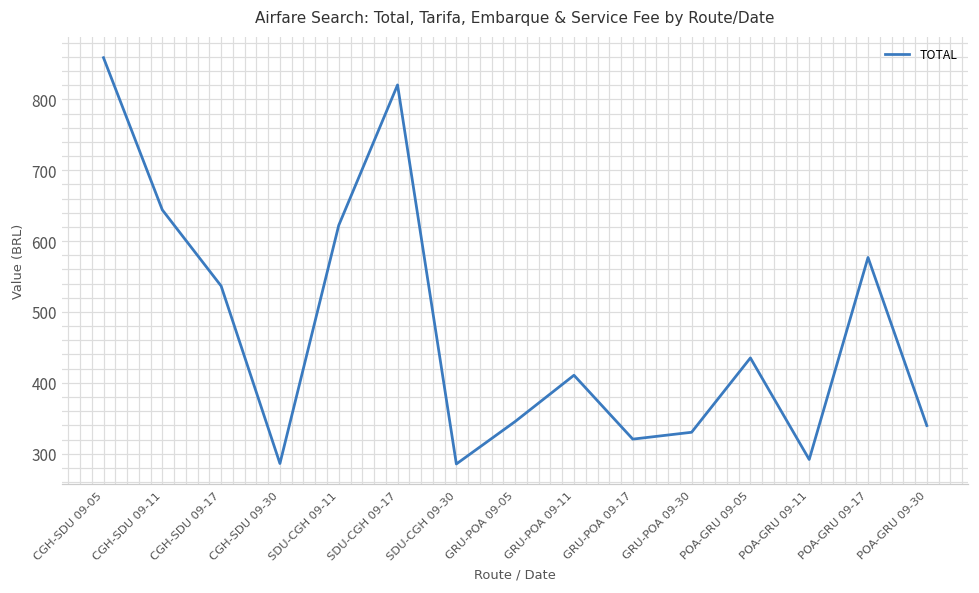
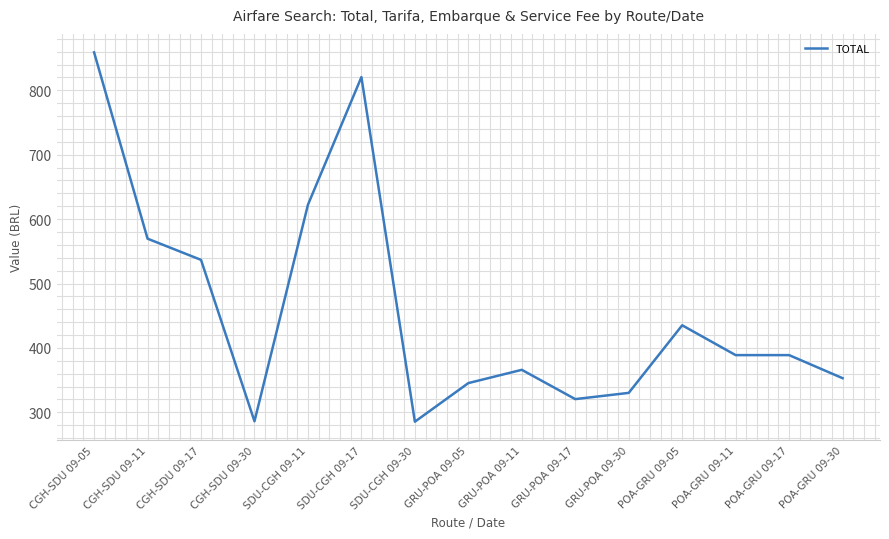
CGH-SDU 09-11: 640 -> 570
GRU-POA 09-11: 410 -> 370
POA-GRU 09-11: 290 -> 390
POA-GRU 09-17: 580 -> 390
POA-GRU 09-30: 340 -> 350
